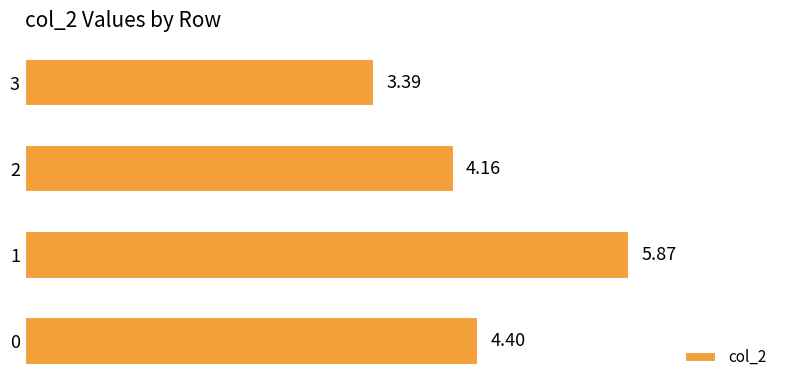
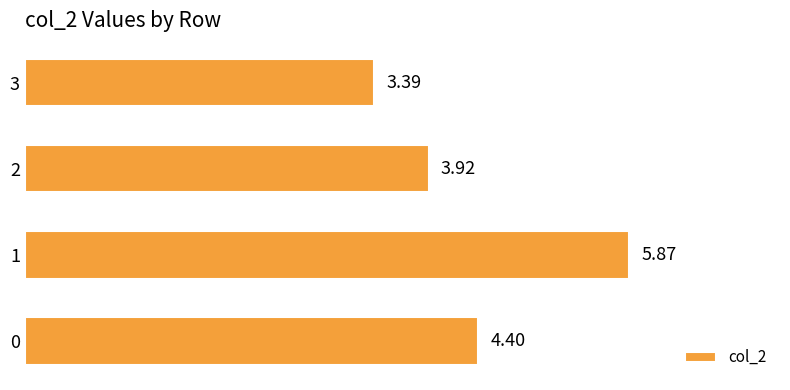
2: 4.16 -> 3.92
